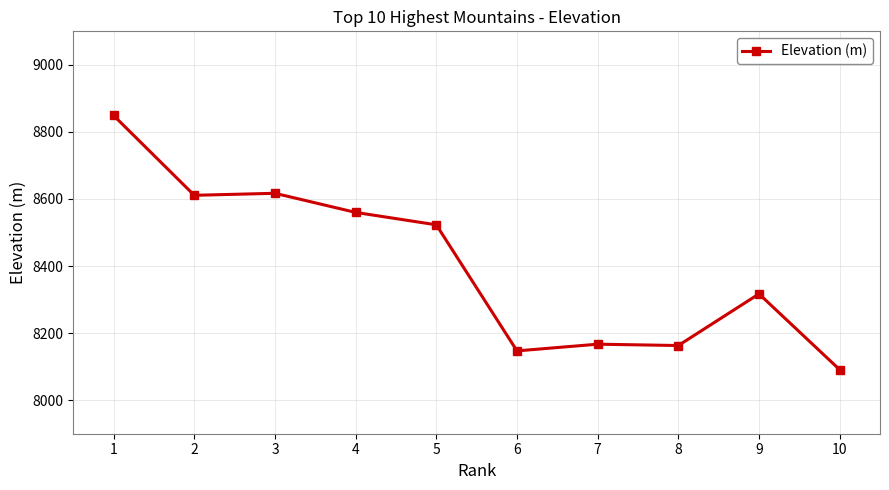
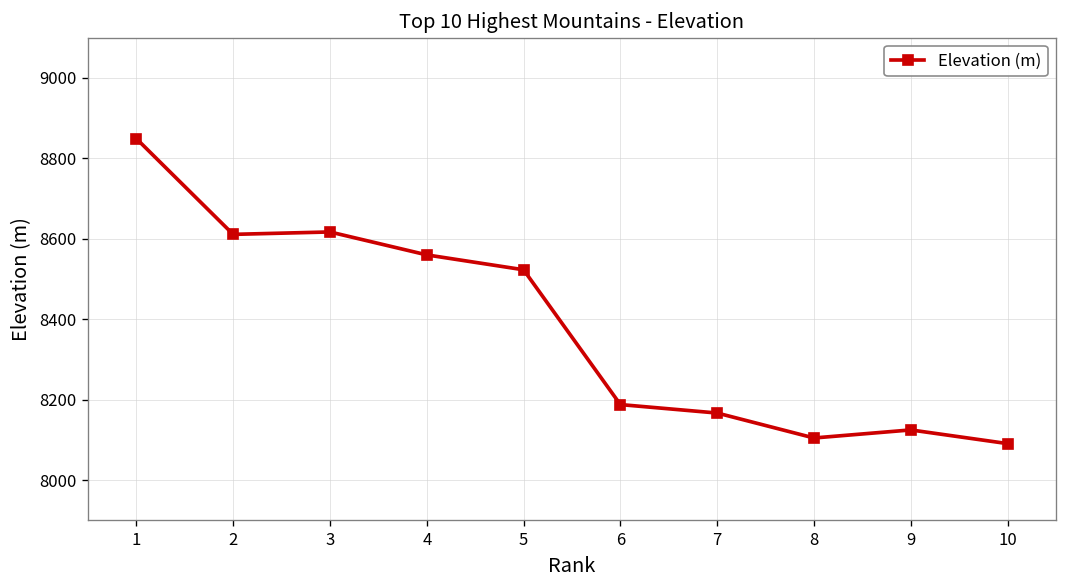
6: 8150 -> 8190
8: 8160 -> 8110
9: 8320 -> 8130
